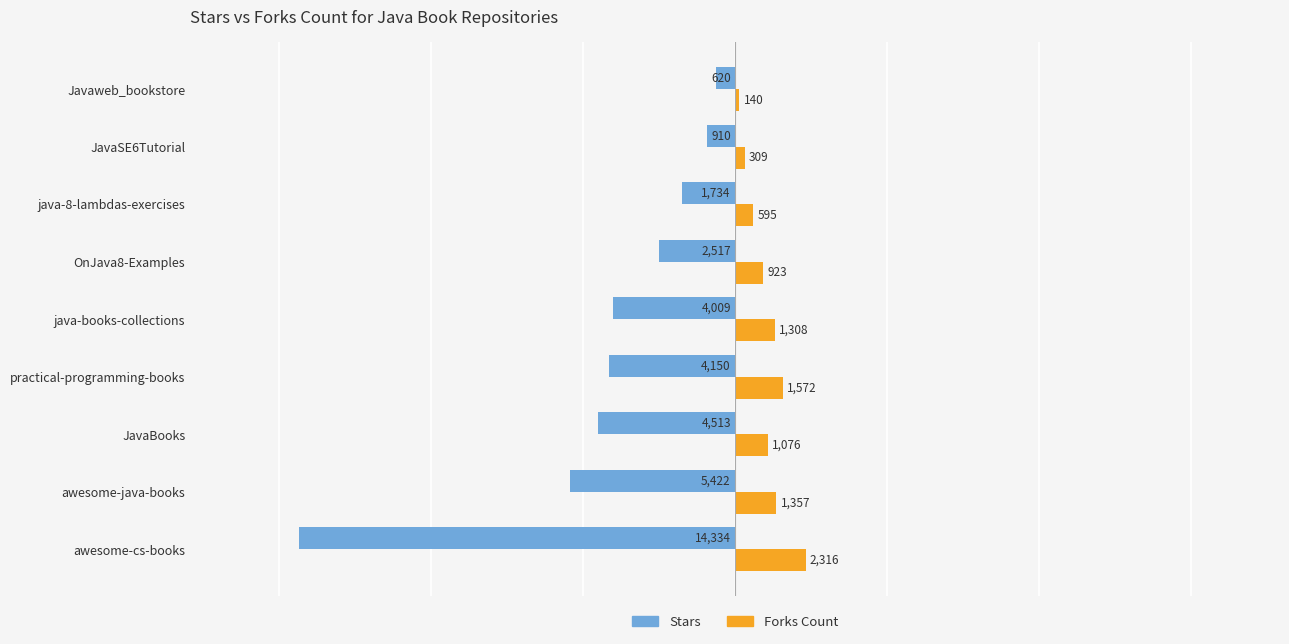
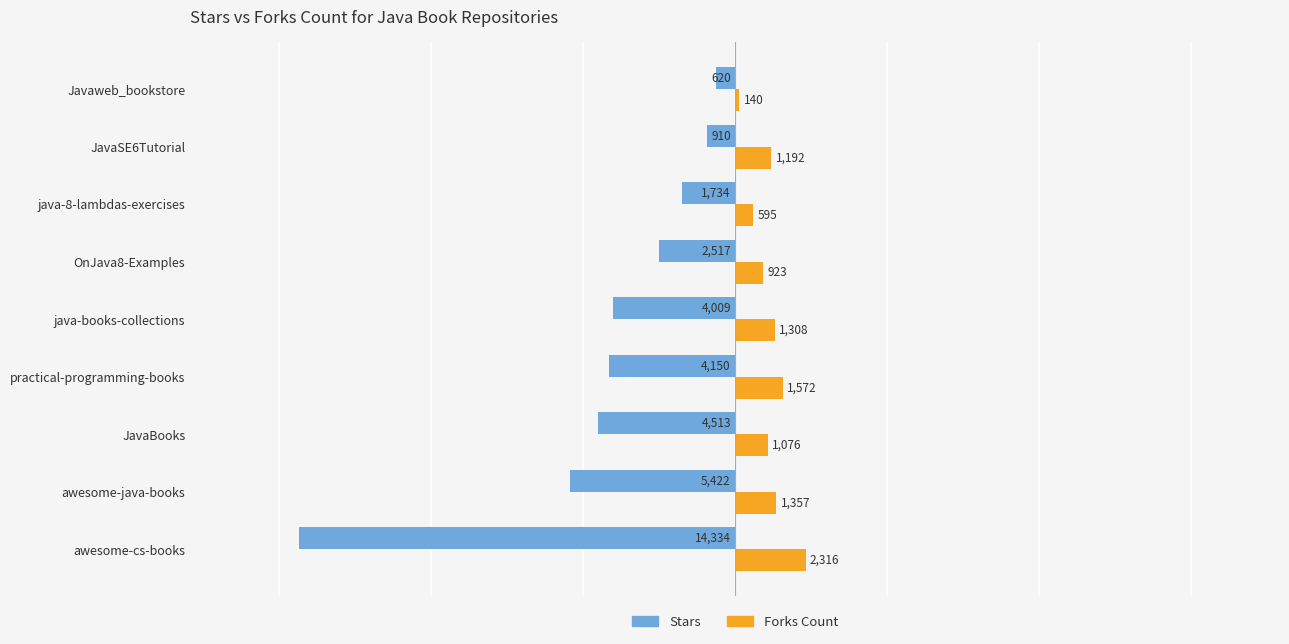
Forks Count, JavaSE6Tutorial: 309 -> 1,192
